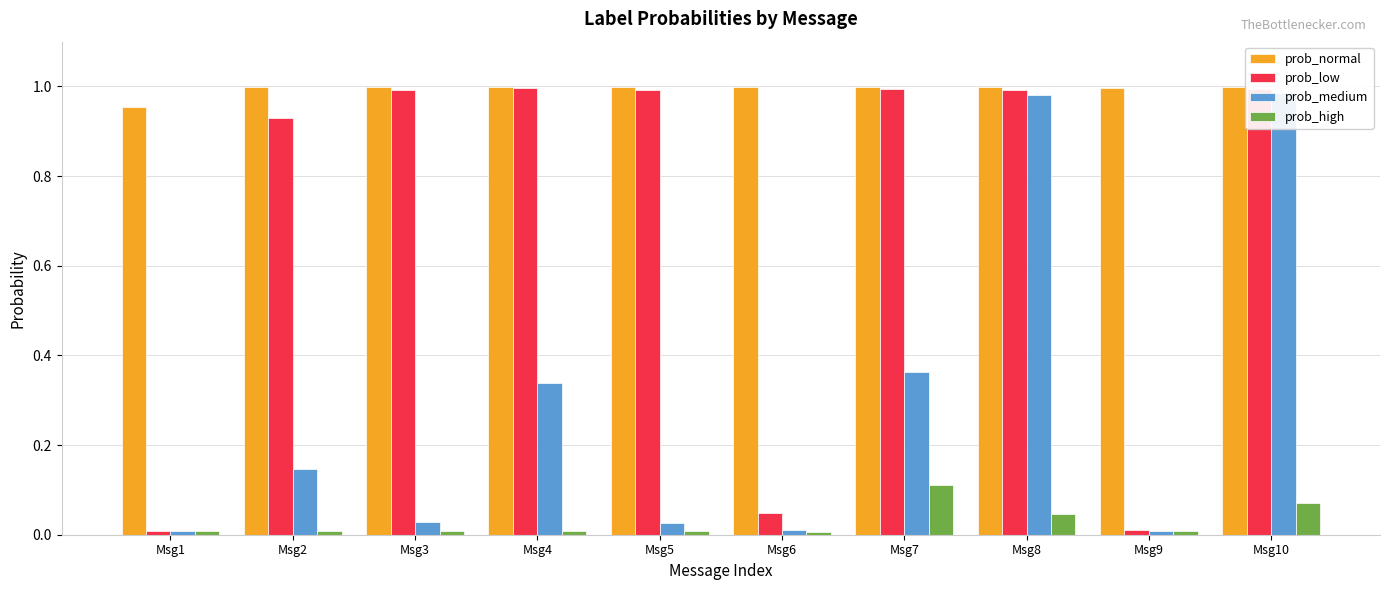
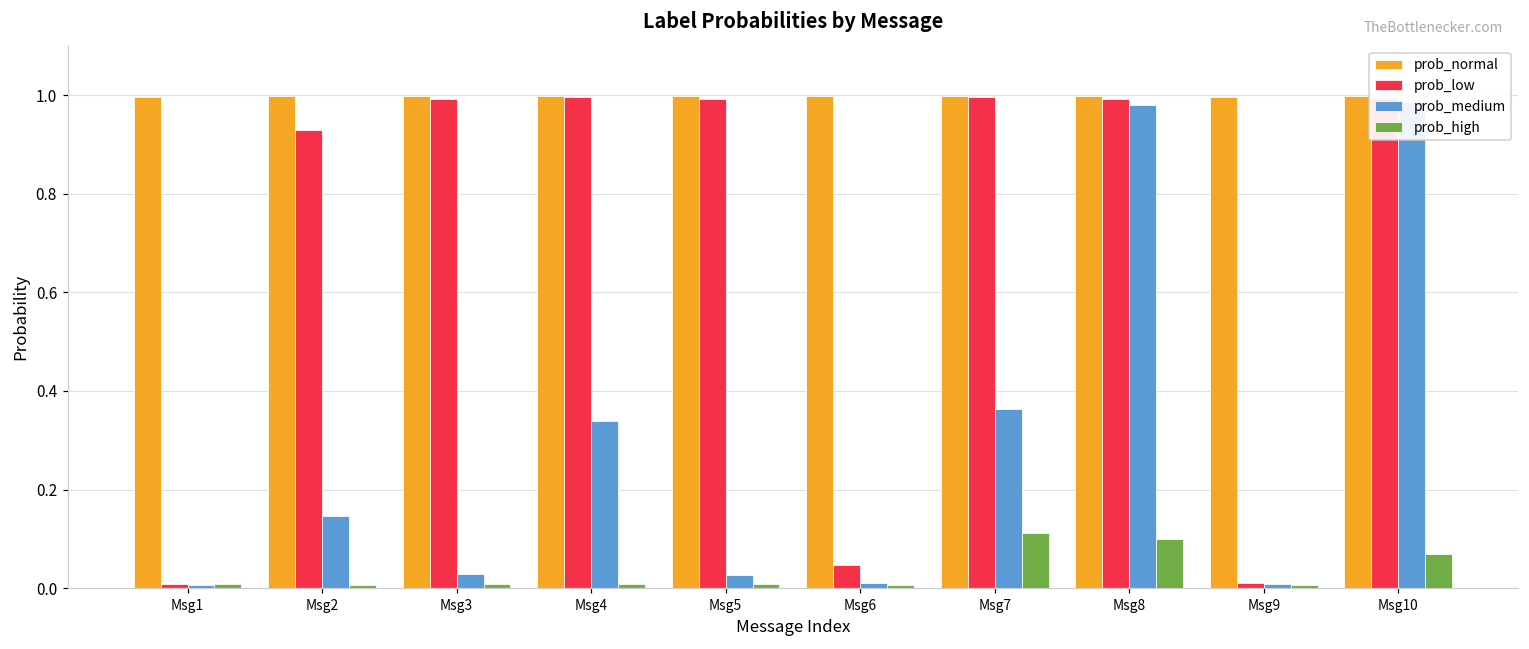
prob_normal, Msg1: 0.95 -> 1.00
prob_high, Msg8: 0.05 -> 0.10
